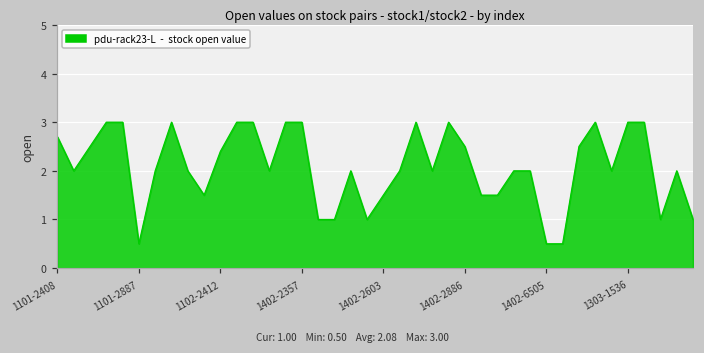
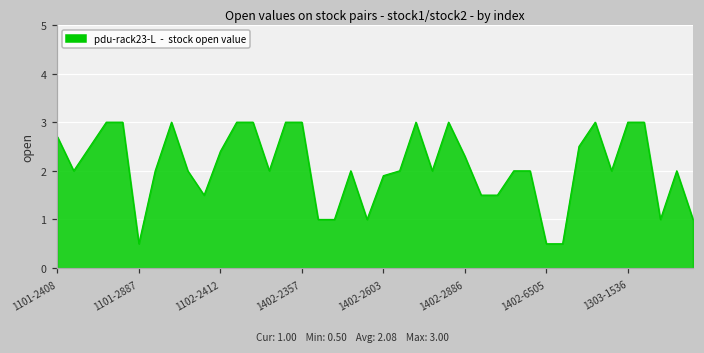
1402-2603: 1.5 -> 1.9
1402-2886: 2.5 -> 2.3
